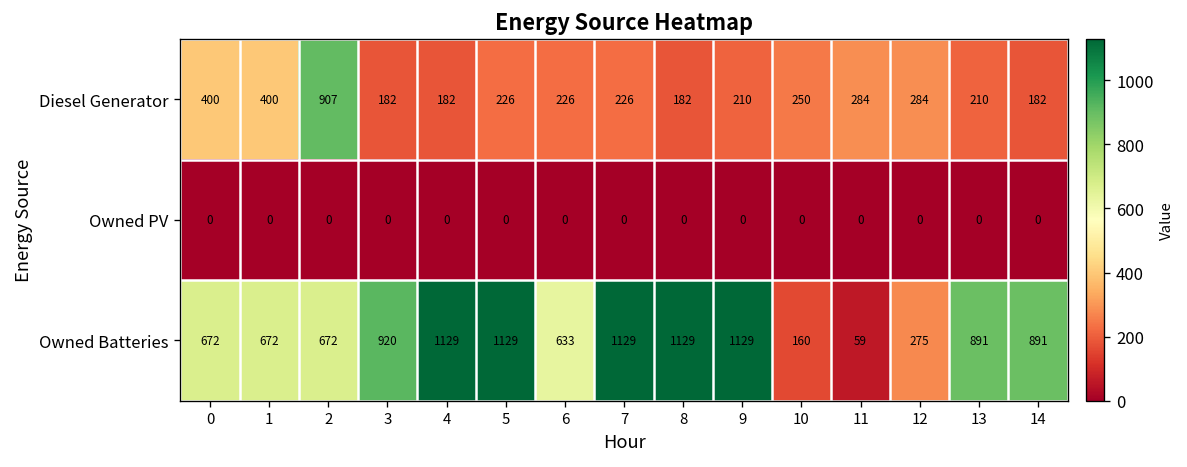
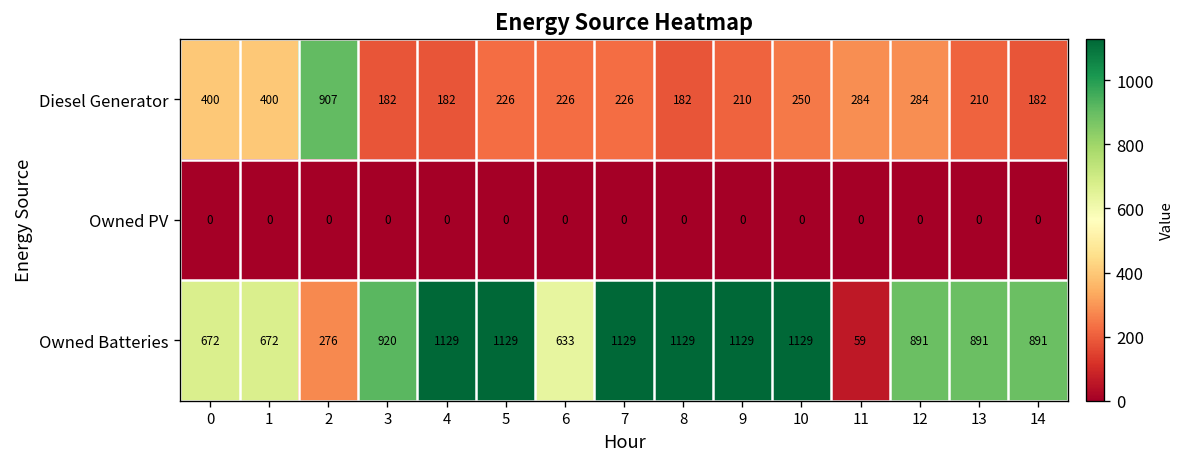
Owned Batteries, 2: 672 -> 276
Owned Batteries, 10: 160 -> 1129
Owned Batteries, 12: 275 -> 891
